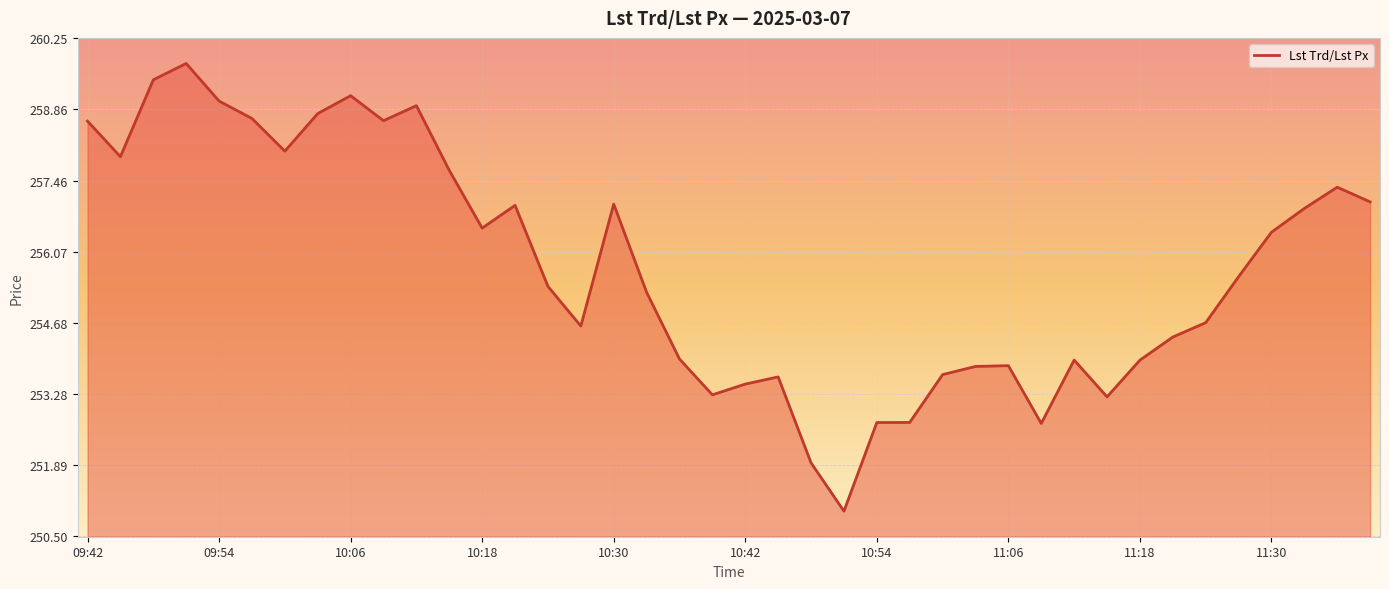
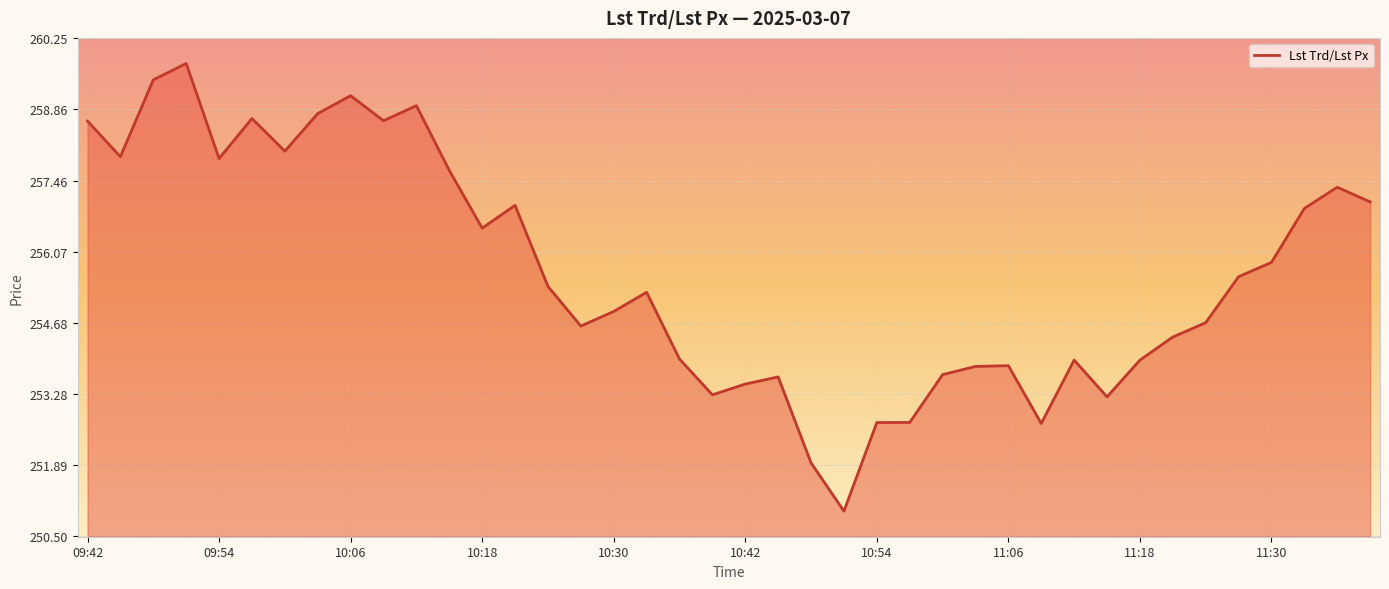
09:54: 259.0 -> 257.9
10:30: 257.0 -> 254.9
11:30: 256.5 -> 255.9
